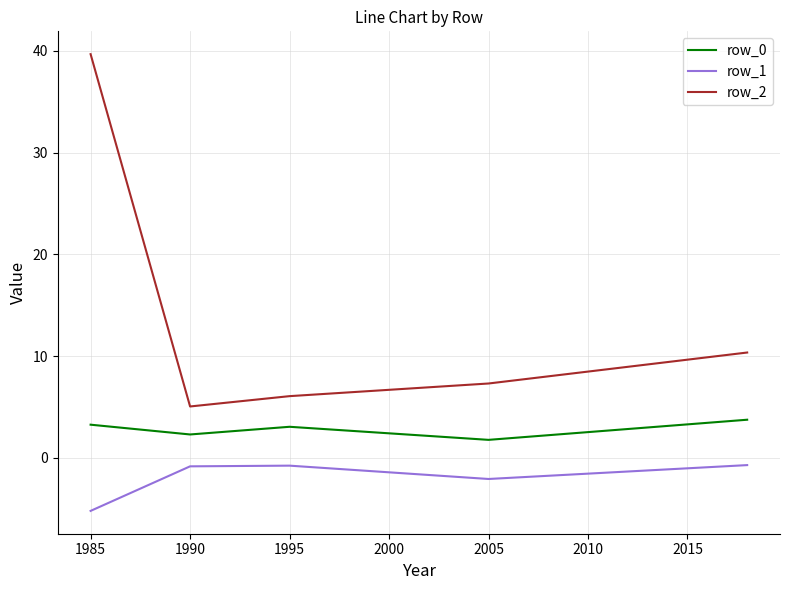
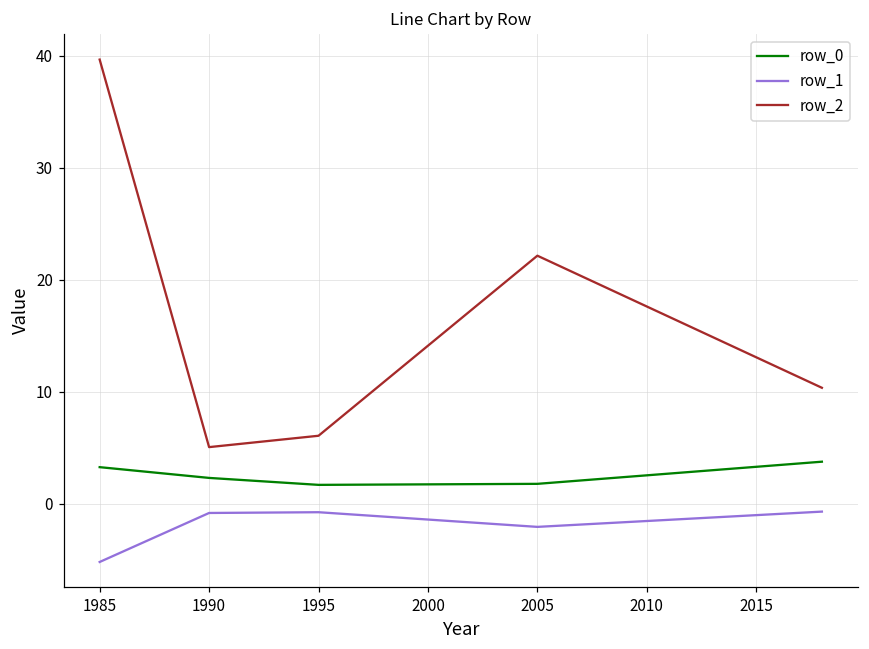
row_0, 1995: 3.0 -> 1.7
row_2, 2005: 7.3 -> 22.2
